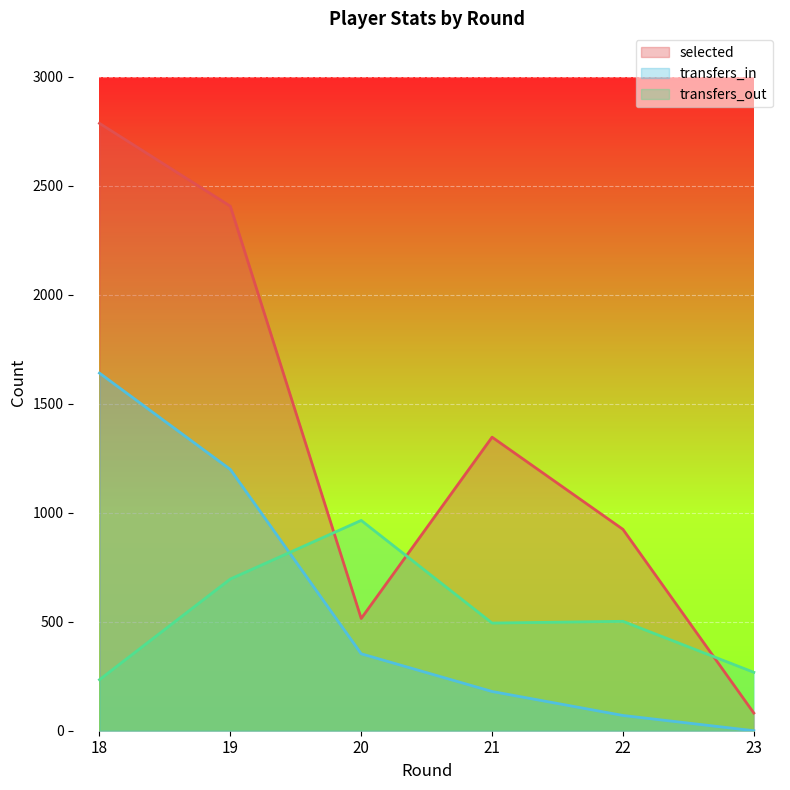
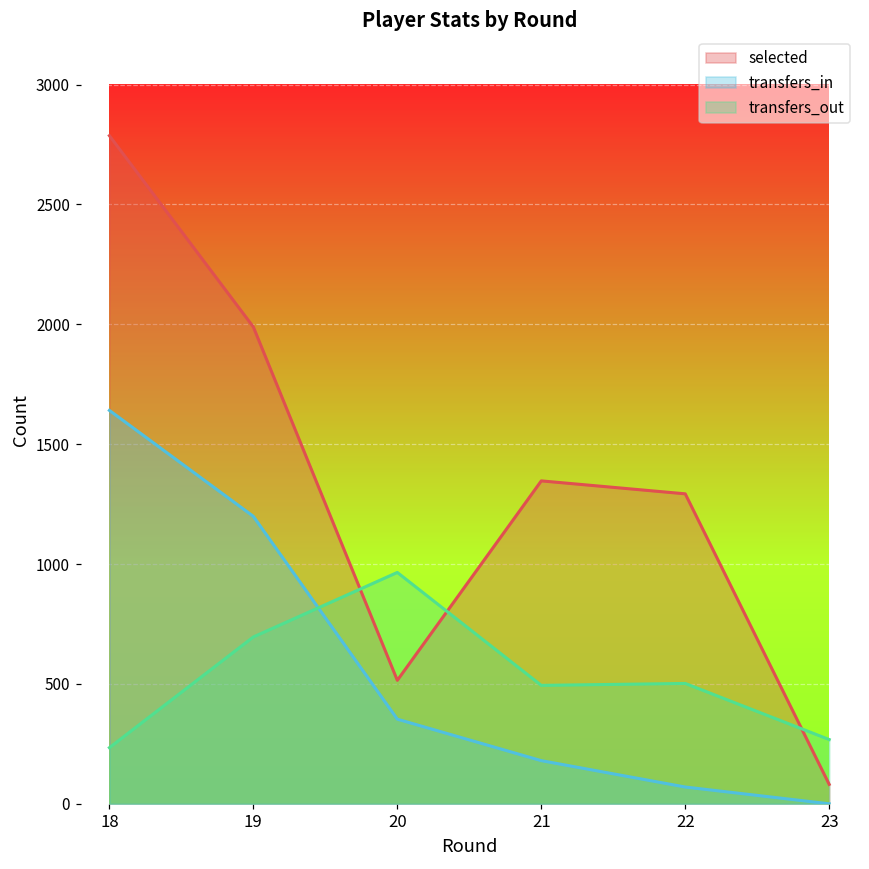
selected, 19: 2410 -> 1990
selected, 22: 920 -> 1290
